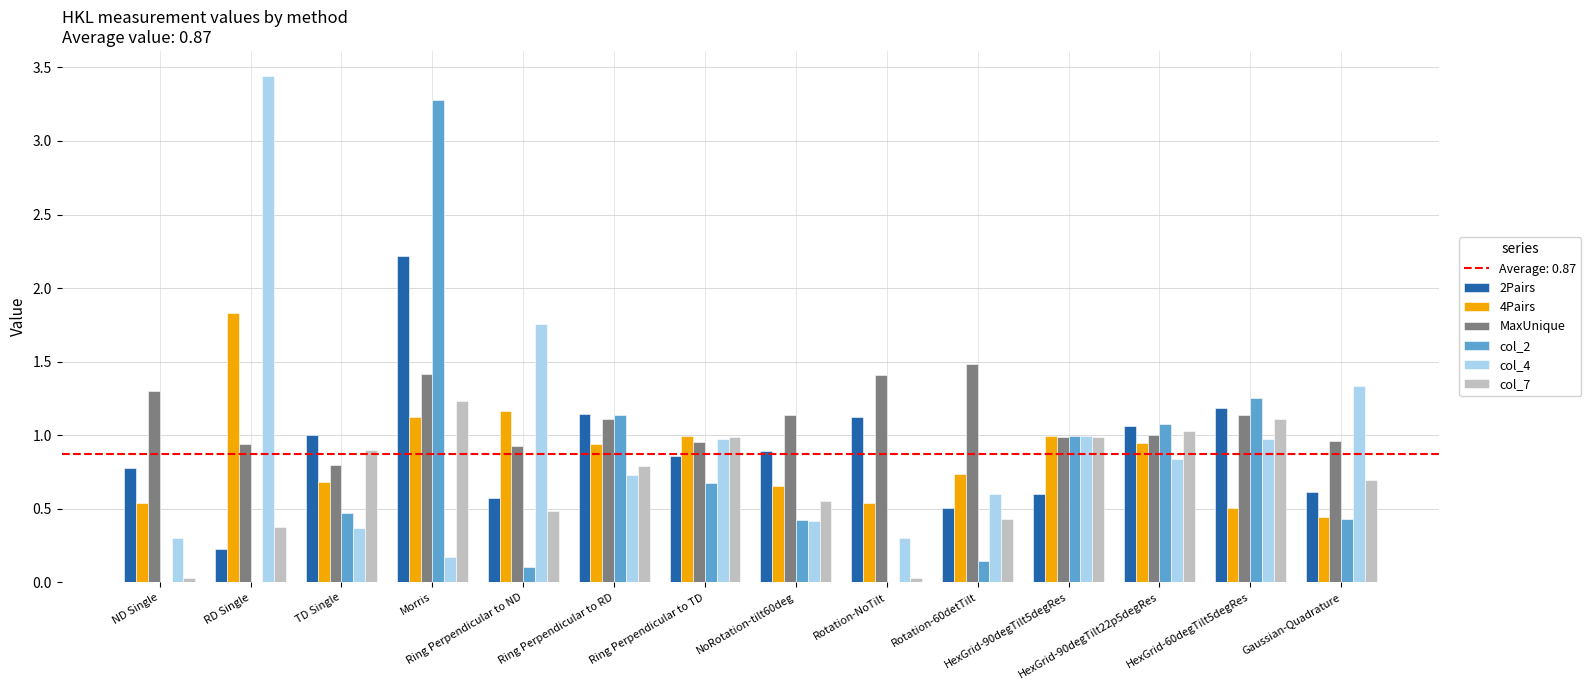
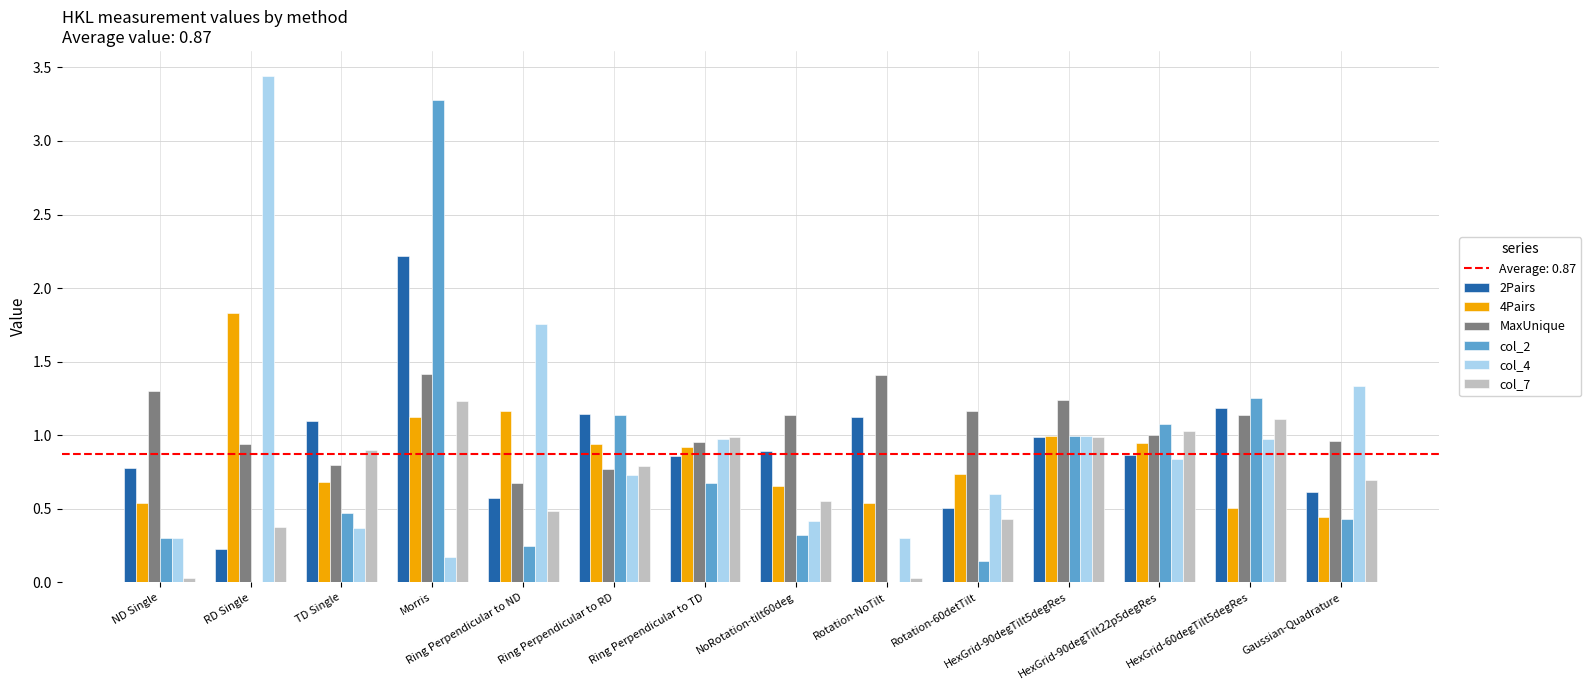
col_2, ND Single: 0.0 -> 0.3
2Pairs, TD Single: 1.0 -> 1.1
MaxUnique, Ring Perpendicular to ND: 0.93 -> 0.68
col_2, Ring Perpendicular to ND: 0.10 -> 0.25
MaxUnique, Ring Perpendicular to RD: 1.11 -> 0.77
4Pairs, Ring Perpendicular to TD: 0.99 -> 0.92
col_2, NoRotation-tilt60deg: 0.42 -> 0.32
MaxUnique, Rotation-60detTilt: 1.49 -> 1.16
2Pairs, HexGrid-90degTilt5degRes: 0.60 -> 0.99
MaxUnique, HexGrid-90degTilt5degRes: 0.99 -> 1.24
2Pairs, HexGrid-90degTilt22p5degRes: 1.06 -> 0.87
